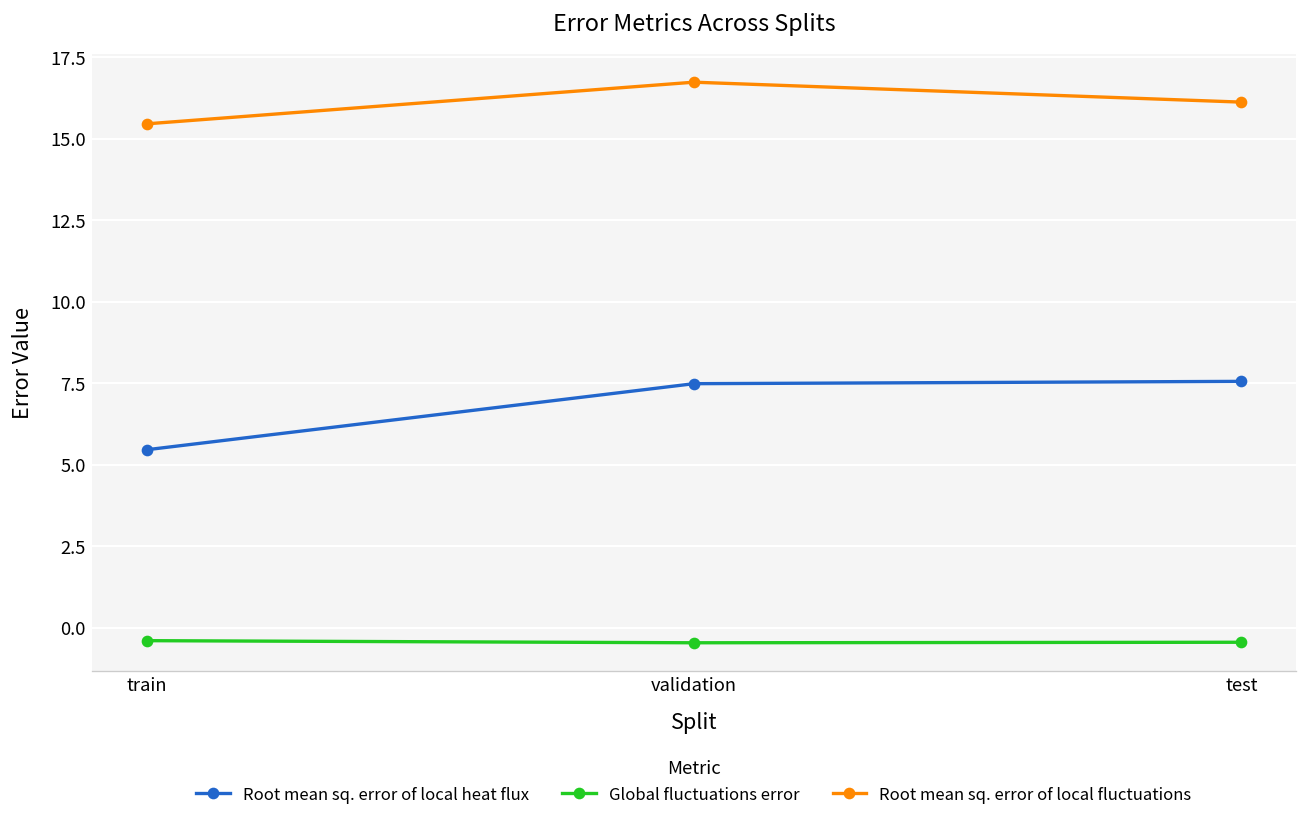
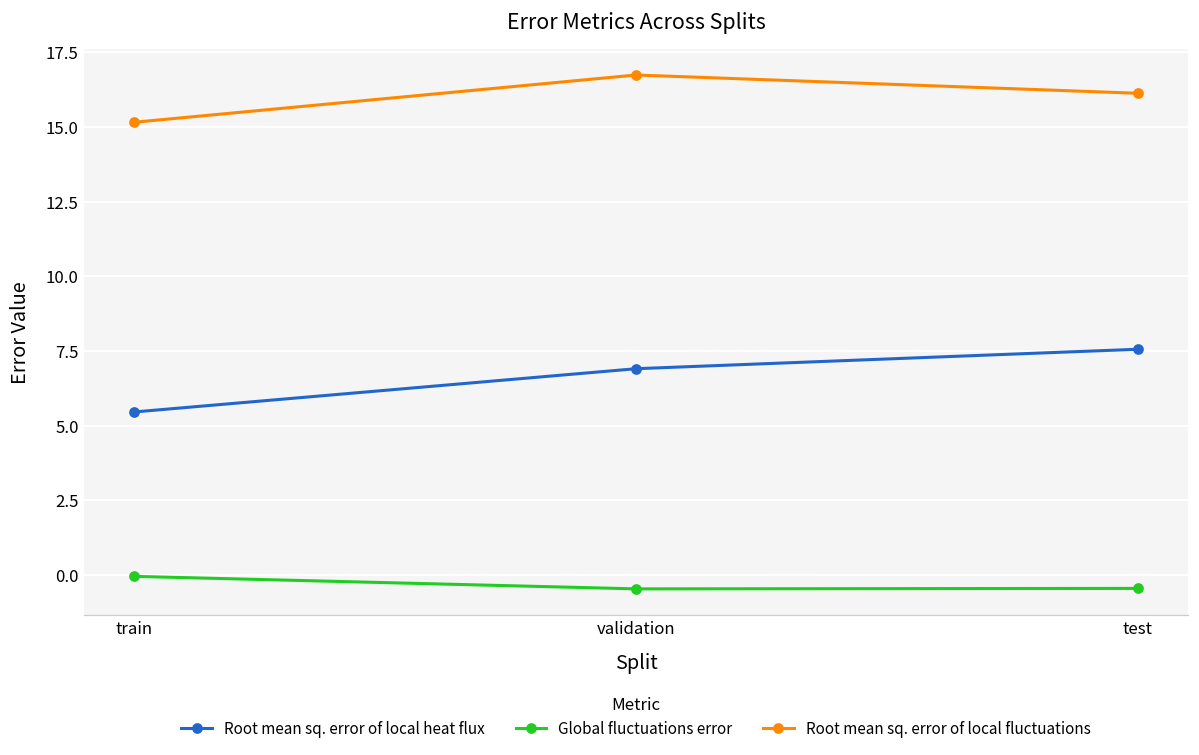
Global fluctuations error, train: -0.4 -> 0.0
Root mean sq. error of local fluctuations, train: 15.5 -> 15.2
Root mean sq. error of local heat flux, validation: 7.5 -> 6.9
